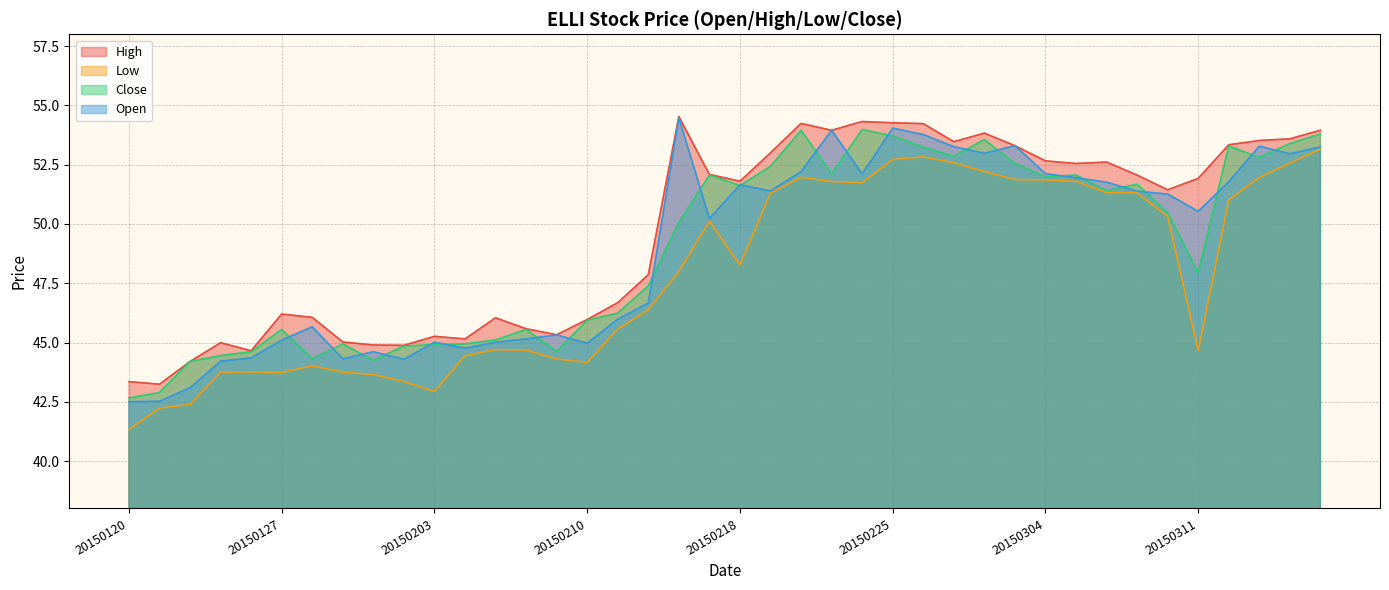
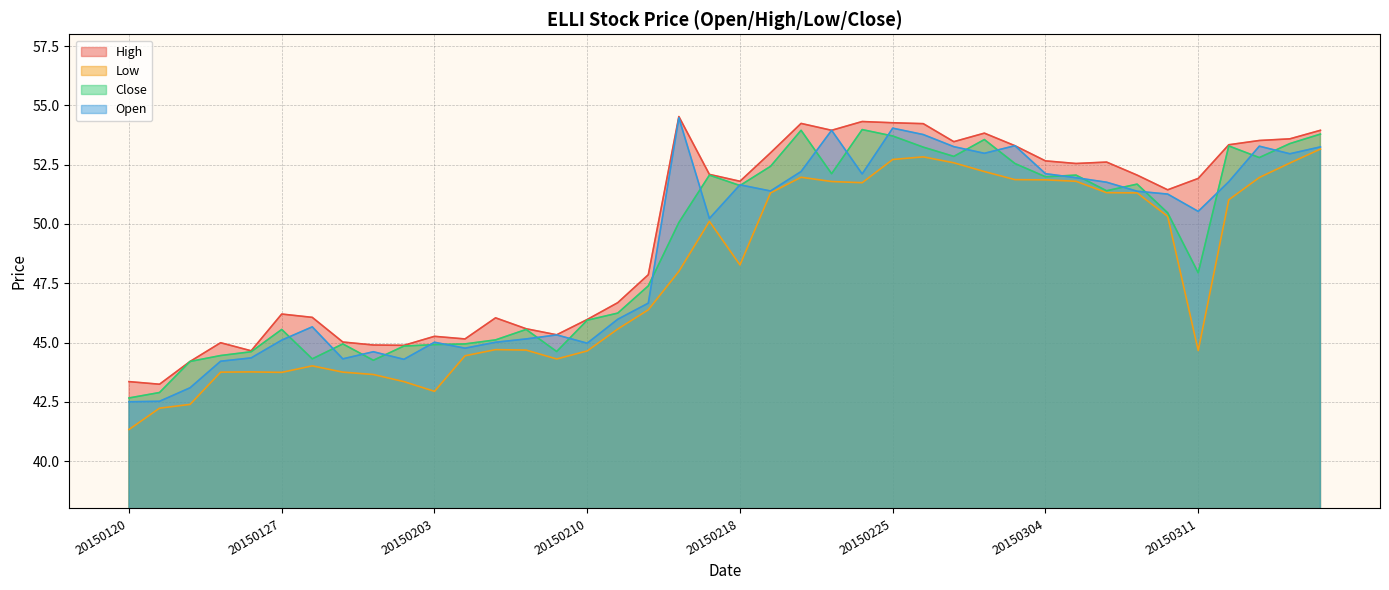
Low, 20150210: 44.2 -> 44.6
